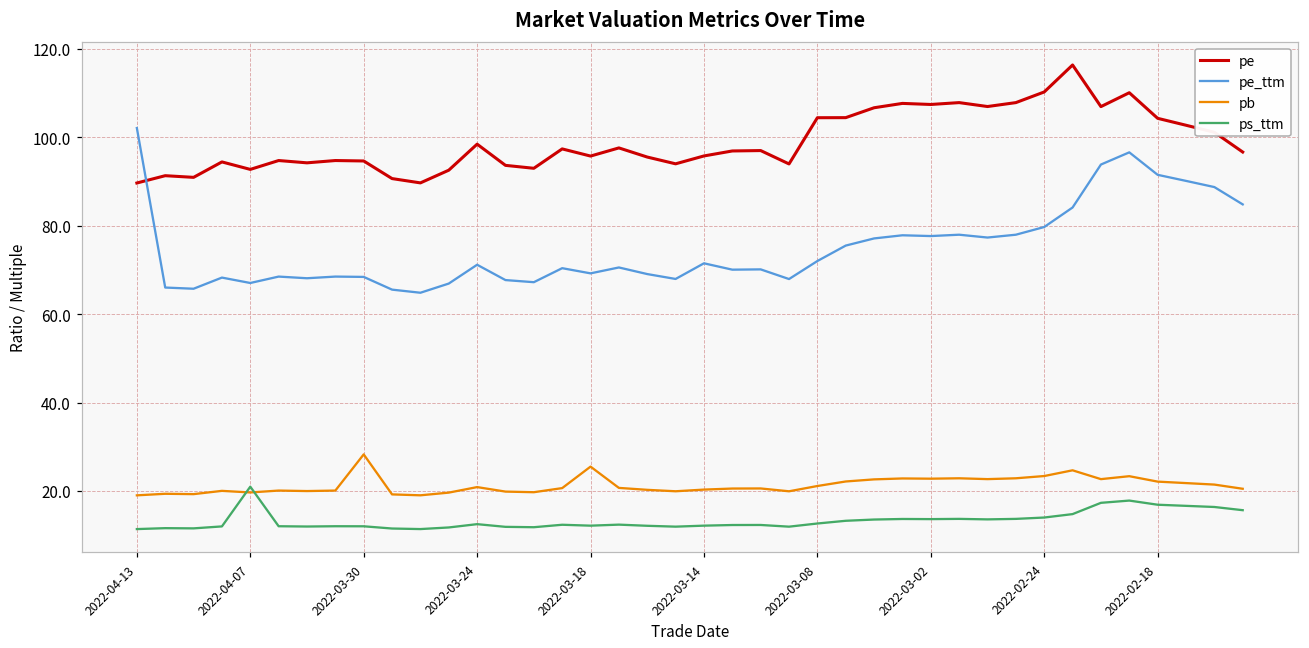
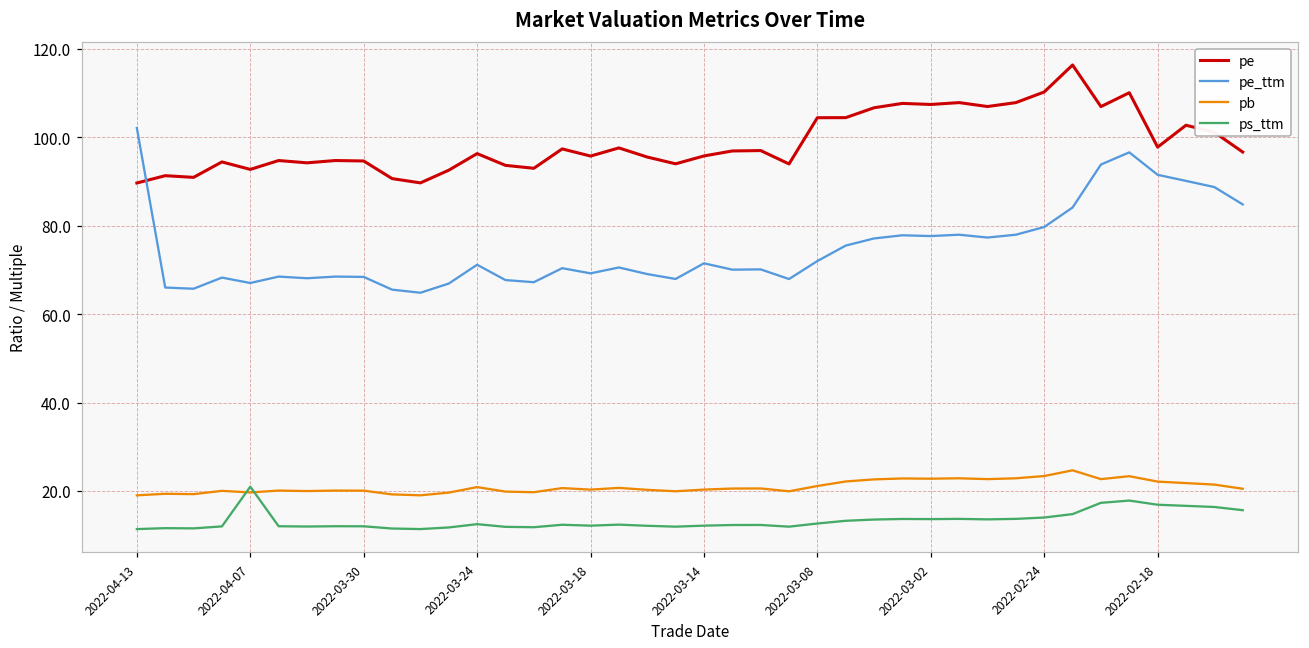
pb, 2022-03-30: 28 -> 20
pe, 2022-03-24: 98 -> 96
pb, 2022-03-18: 26 -> 20
pe, 2022-02-18: 104 -> 98
